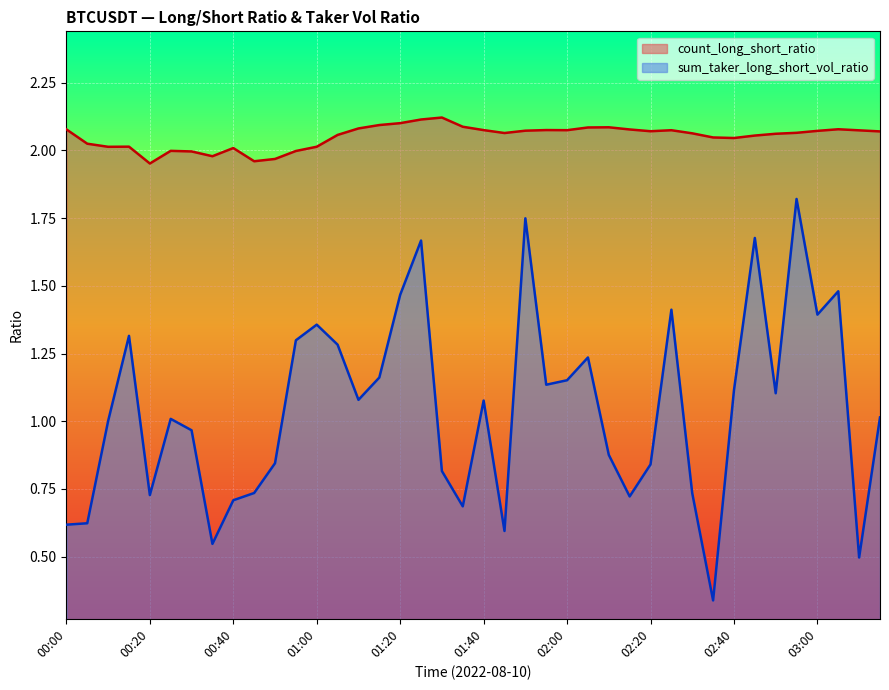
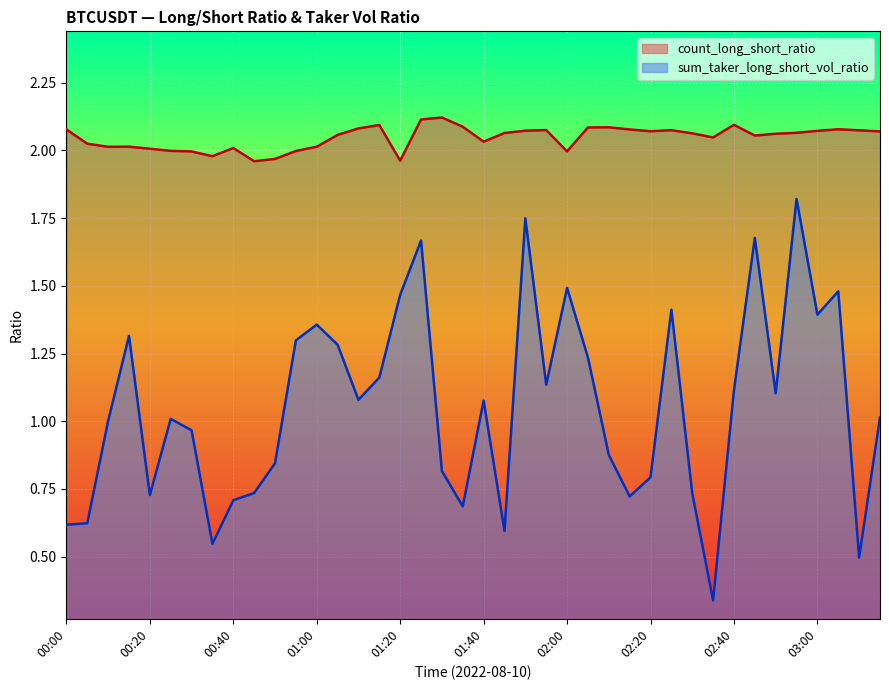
count_long_short_ratio, 00:20: 1.95 -> 2.01
count_long_short_ratio, 01:20: 2.10 -> 1.96
count_long_short_ratio, 01:40: 2.07 -> 2.03
count_long_short_ratio, 02:00: 2.07 -> 2.00
sum_taker_long_short_vol_ratio, 02:00: 1.15 -> 1.49
sum_taker_long_short_vol_ratio, 02:20: 0.84 -> 0.79
count_long_short_ratio, 02:40: 2.05 -> 2.09
